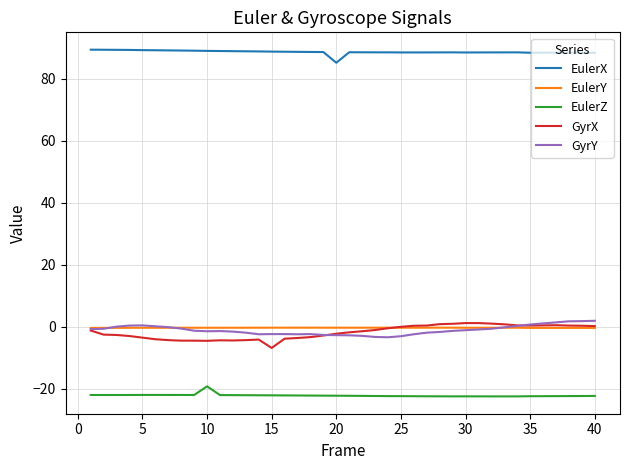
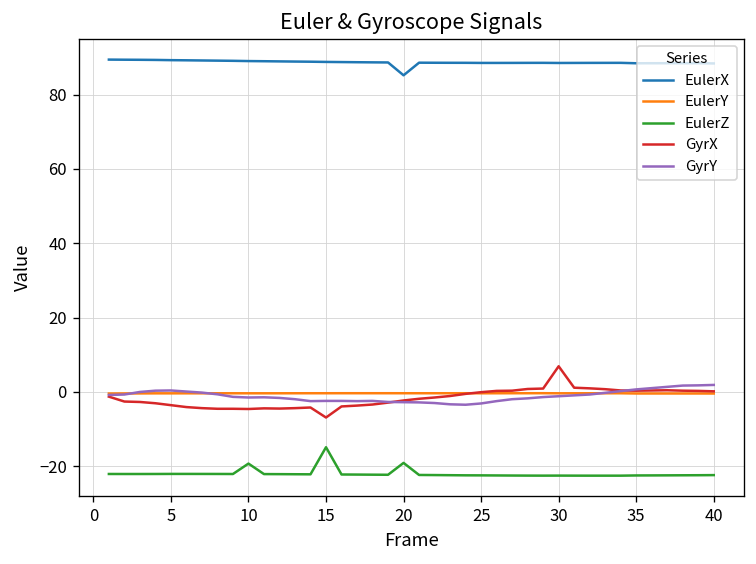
EulerZ, 15: -22 -> -15
EulerZ, 20: -22 -> -19
GyrX, 30: 1 -> 7
